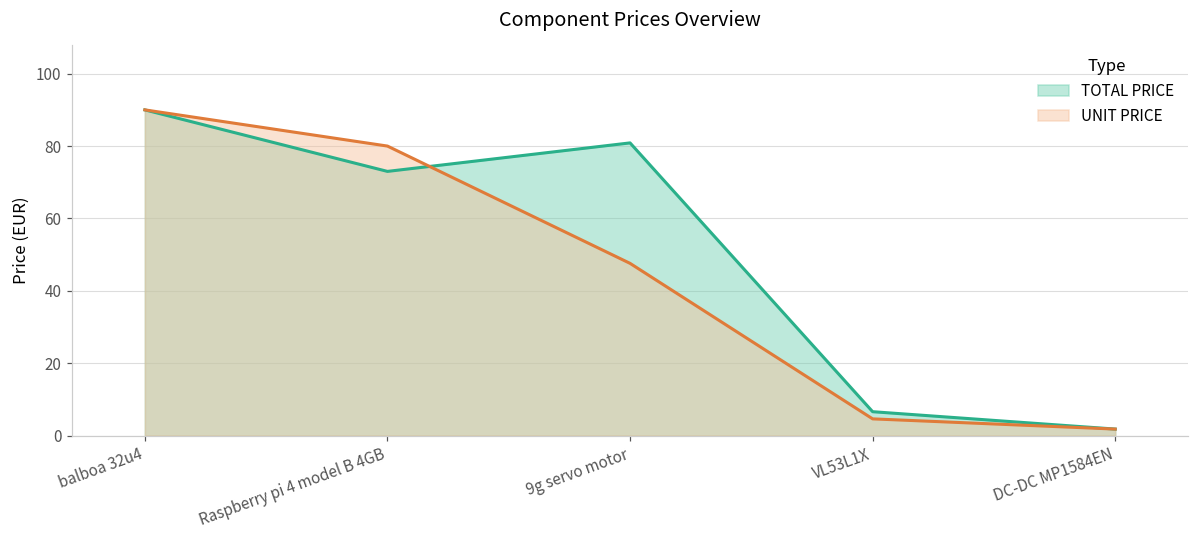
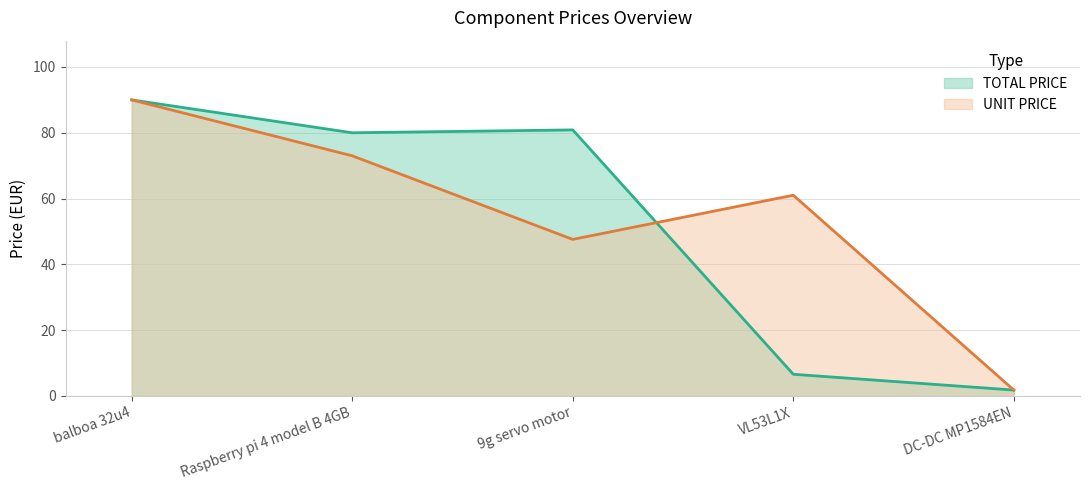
TOTAL PRICE, Raspberry pi 4 model B 4GB: 73 -> 80
UNIT PRICE, Raspberry pi 4 model B 4GB: 80 -> 73
UNIT PRICE, VL53L1X: 5 -> 61
